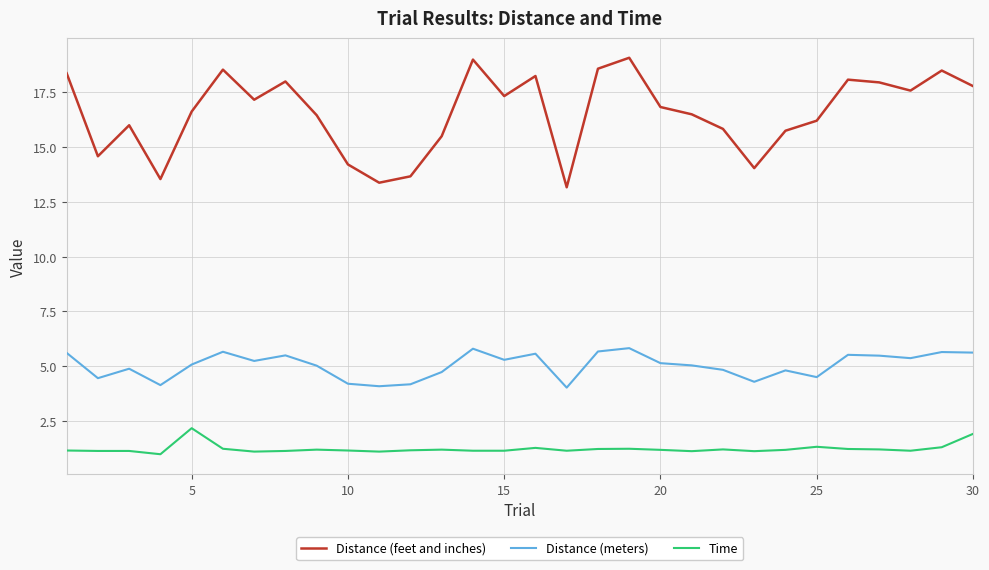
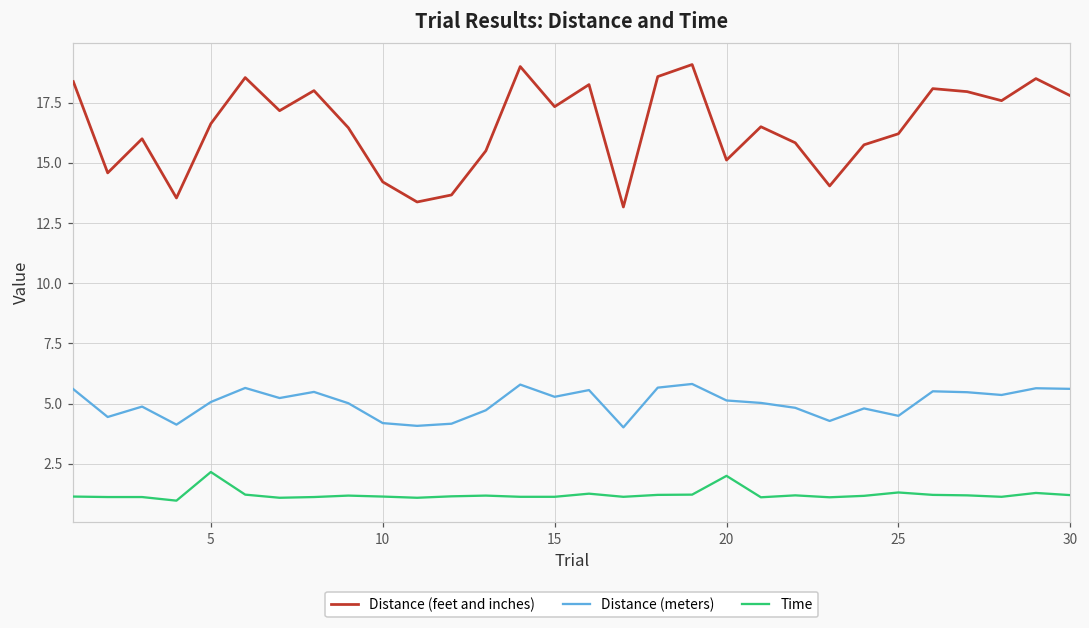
Distance (feet and inches), 20: 16.8 -> 15.1
Time, 20: 1.2 -> 2.0
Time, 30: 1.9 -> 1.2
